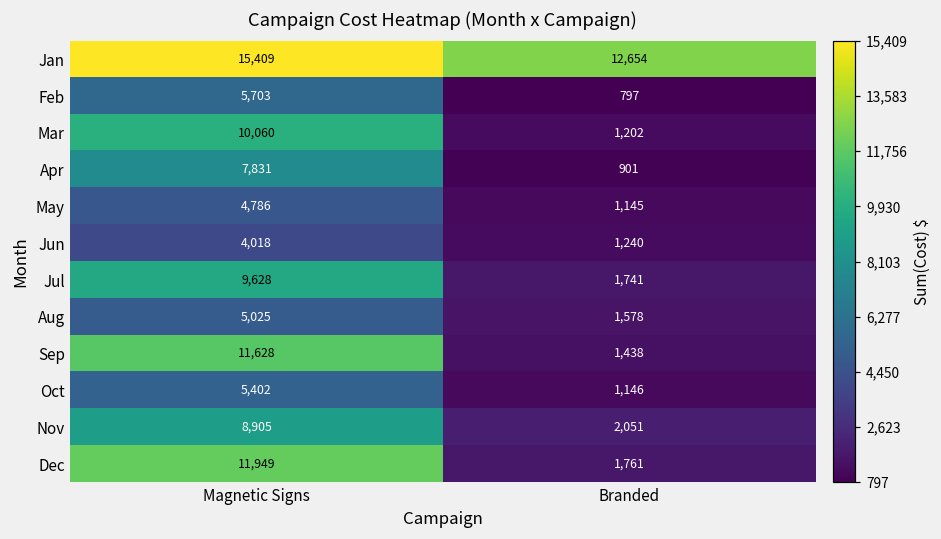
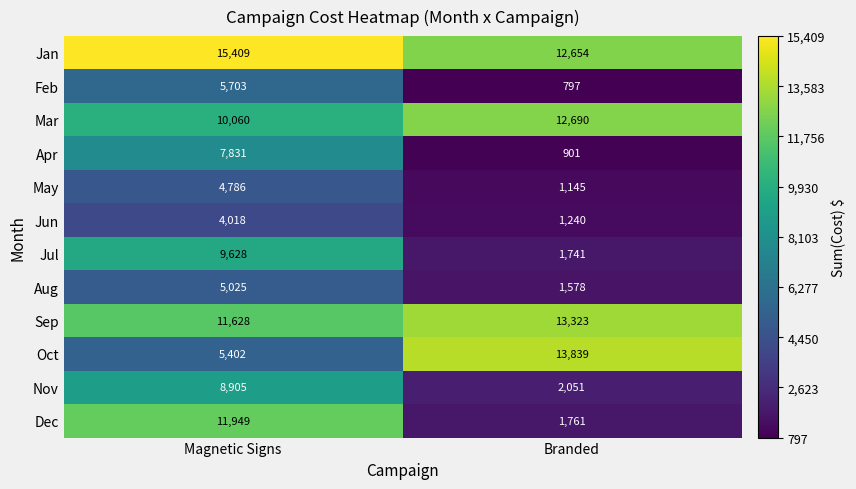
Mar, Branded: 1,202 -> 12,690
Sep, Branded: 1,438 -> 13,323
Oct, Branded: 1,146 -> 13,839
